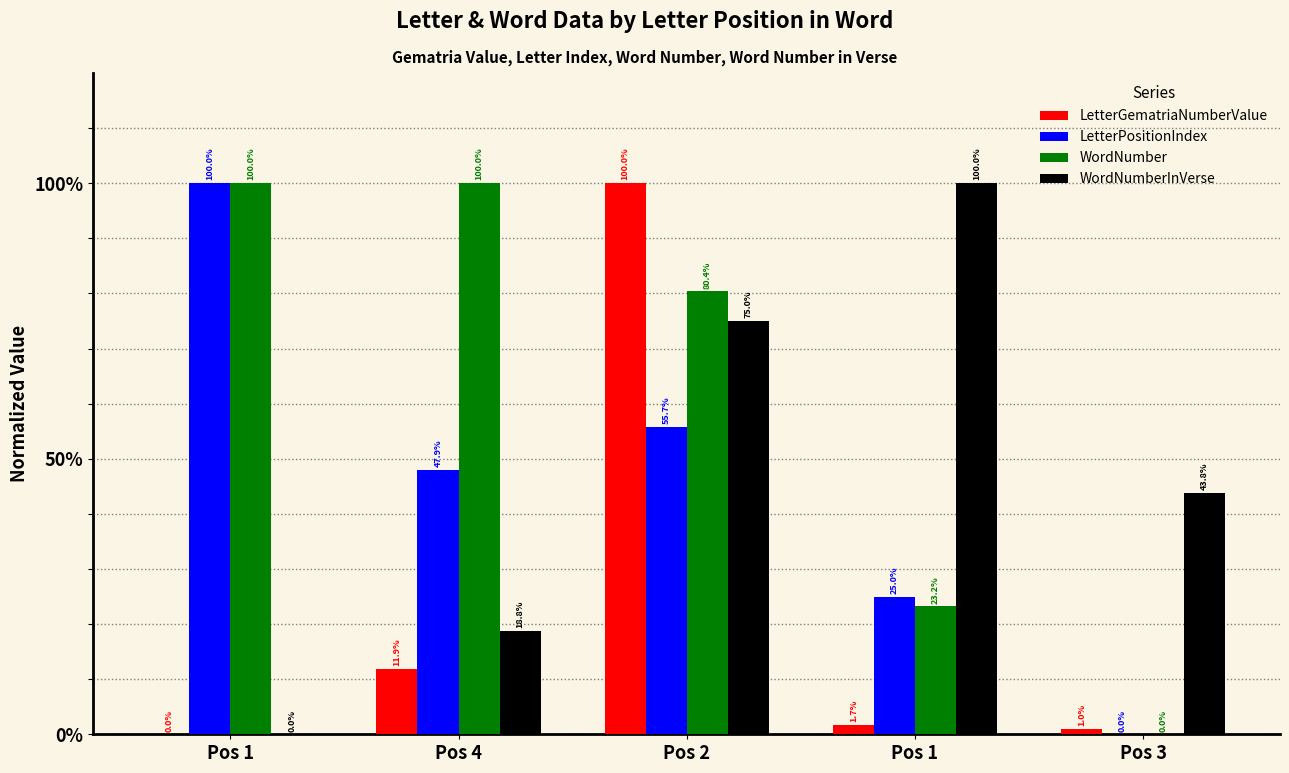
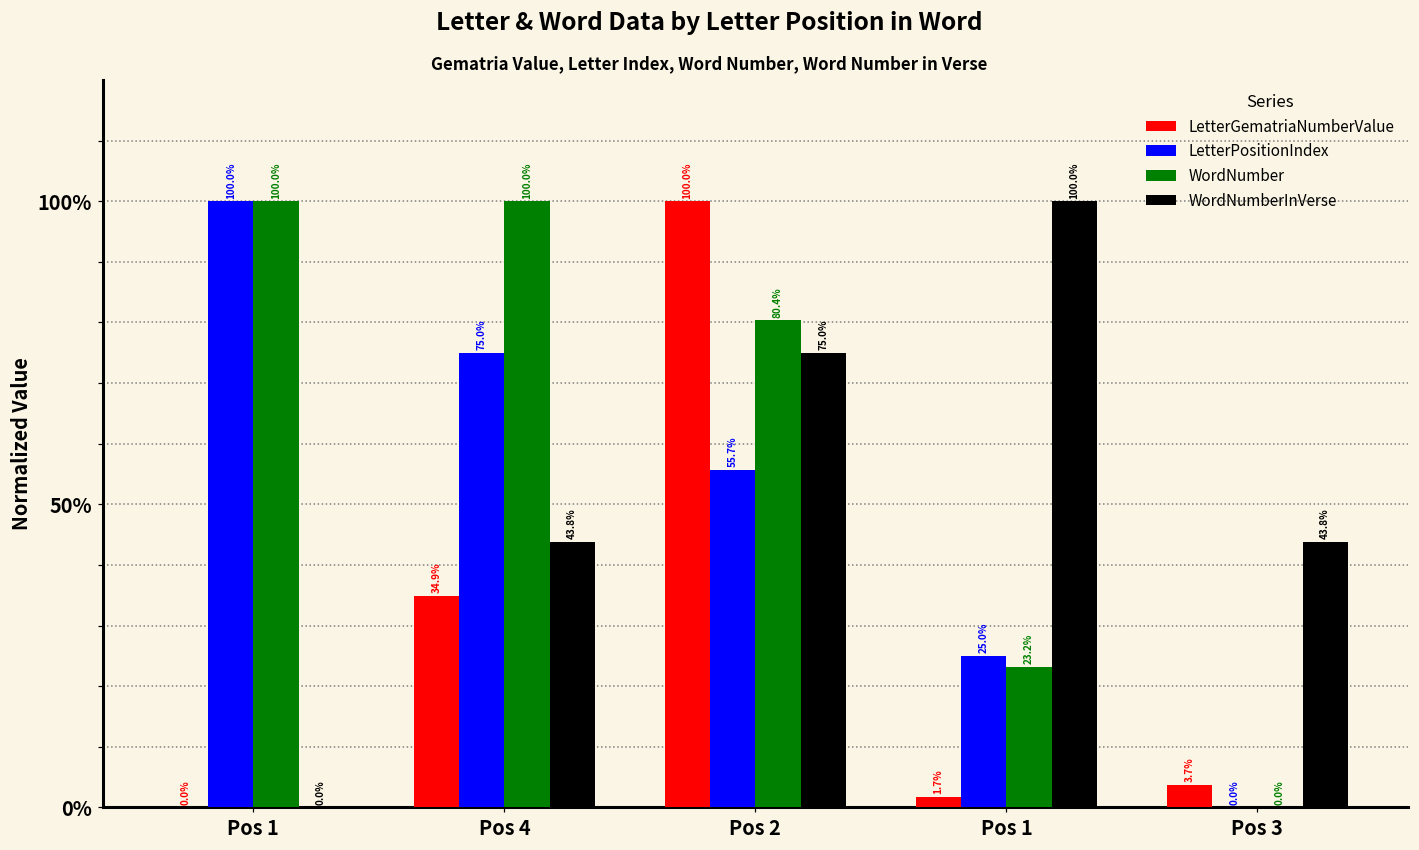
LetterGematriaNumberValue, Pos 4: 11.9% -> 34.9%
LetterPositionIndex, Pos 4: 47.9% -> 75.0%
WordNumberInVerse, Pos 4: 18.8% -> 43.8%
LetterGematriaNumberValue, Pos 3: 1.0% -> 3.7%
